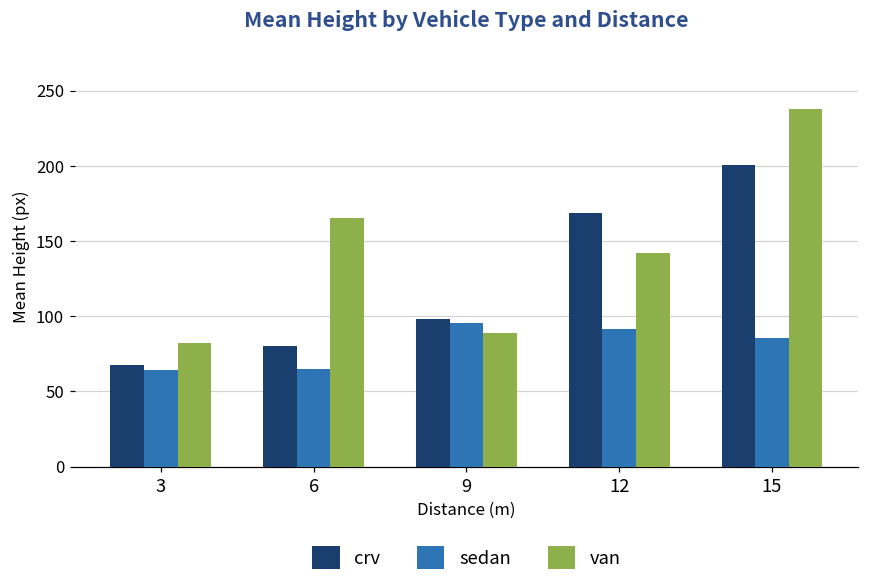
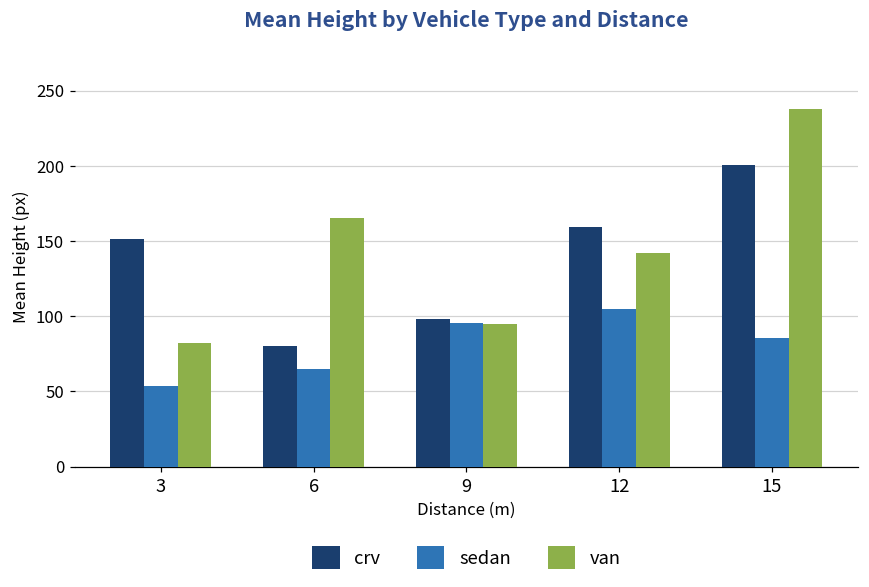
crv, 3: 68 -> 151
sedan, 3: 64 -> 54
van, 9: 89 -> 95
crv, 12: 168 -> 159
sedan, 12: 92 -> 105
